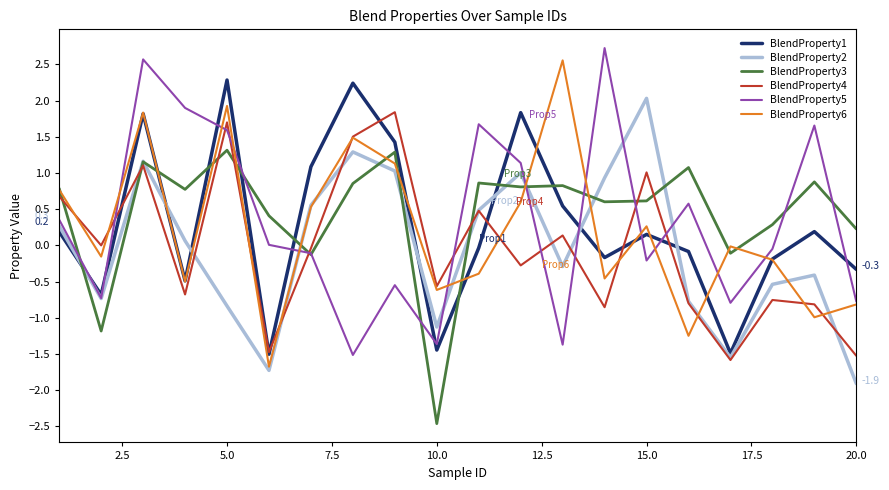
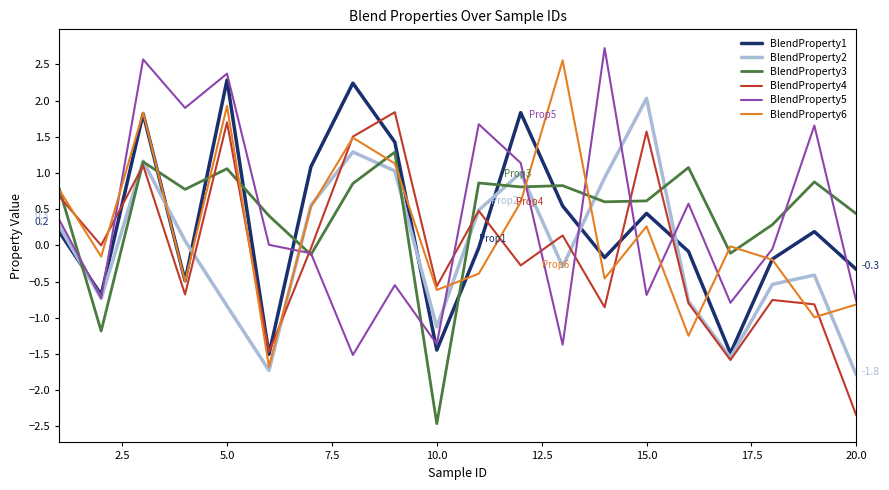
BlendProperty3, 5.0: 1.3 -> 1.1
BlendProperty5, 5.0: 1.6 -> 2.4
BlendProperty1, 15.0: 0.2 -> 0.4
BlendProperty4, 15.0: 1.0 -> 1.6
BlendProperty5, 15.0: -0.2 -> -0.7
BlendProperty2, 20.0: -1.9 -> -1.8
BlendProperty3, 20.0: 0.2 -> 0.4
BlendProperty4, 20.0: -1.5 -> -2.3
